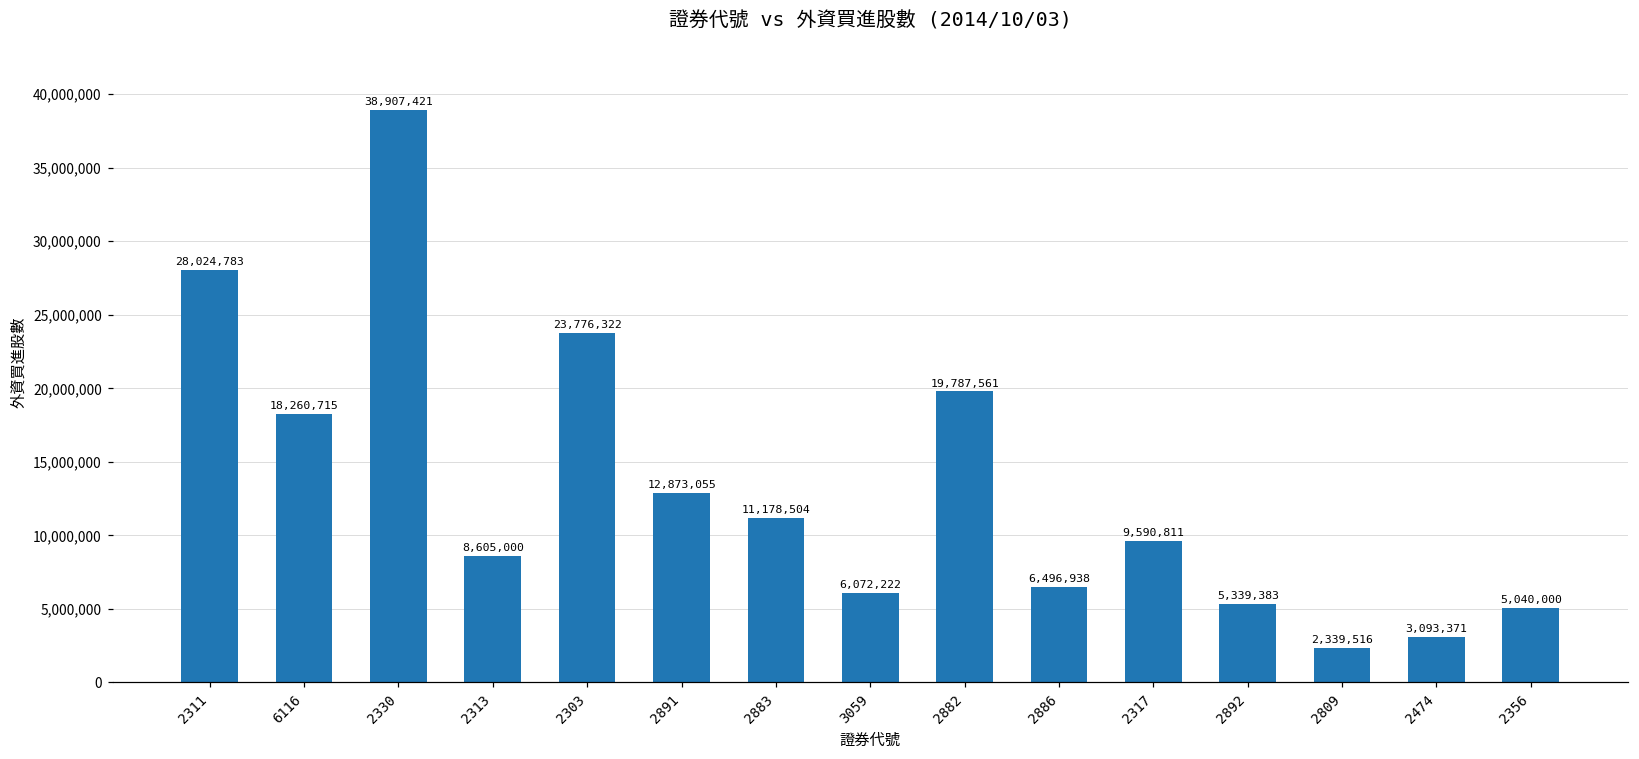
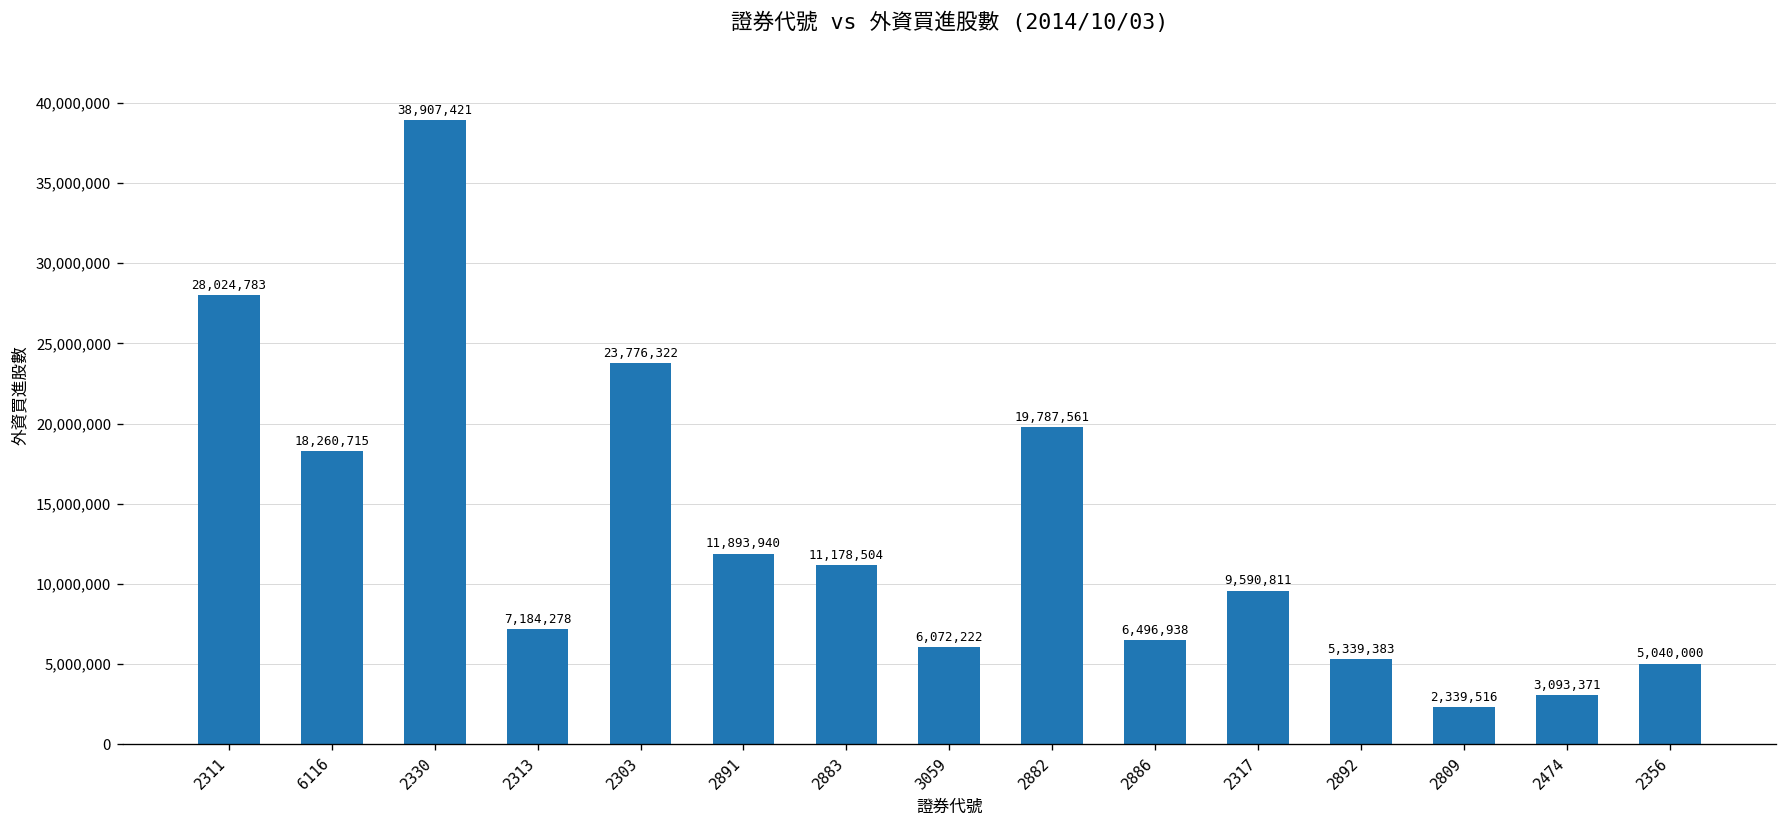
2313: 8,605,000 -> 7,184,278
2891: 12,873,055 -> 11,893,940
